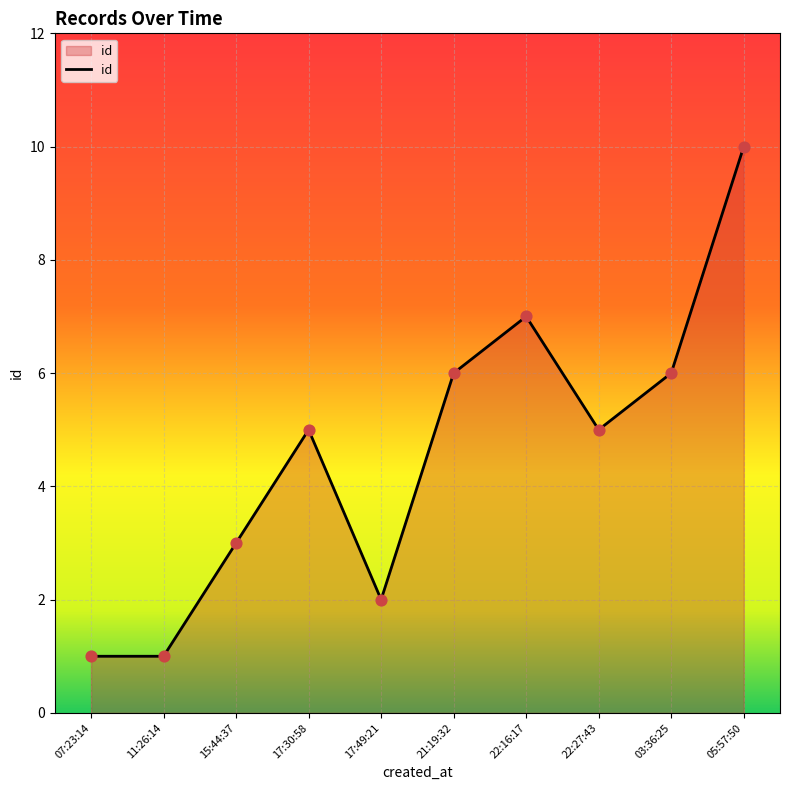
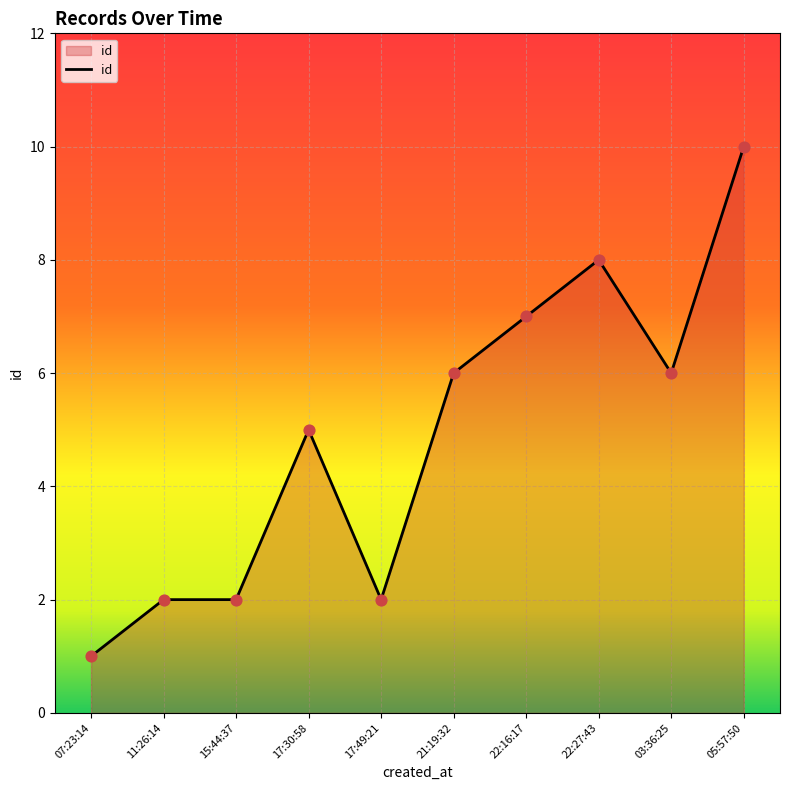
11:26:14: 1 -> 2
15:44:37: 3 -> 2
22:27:43: 5 -> 8
